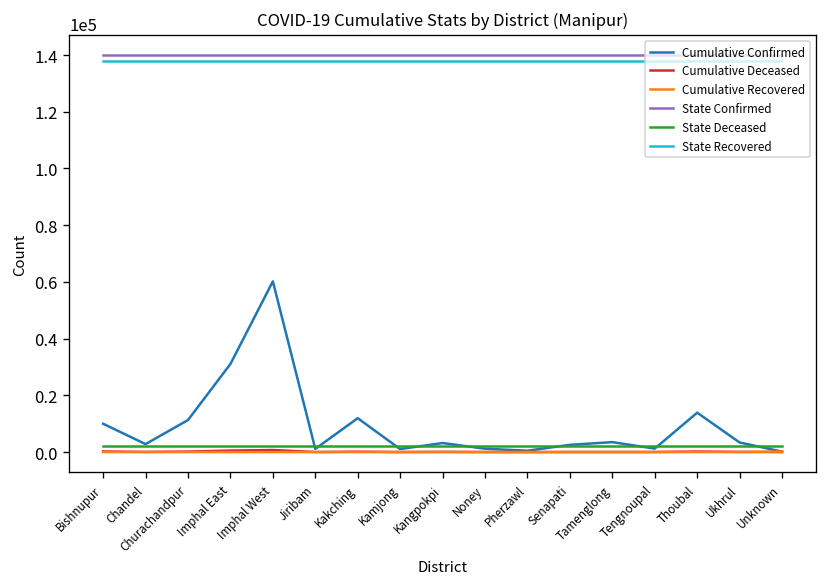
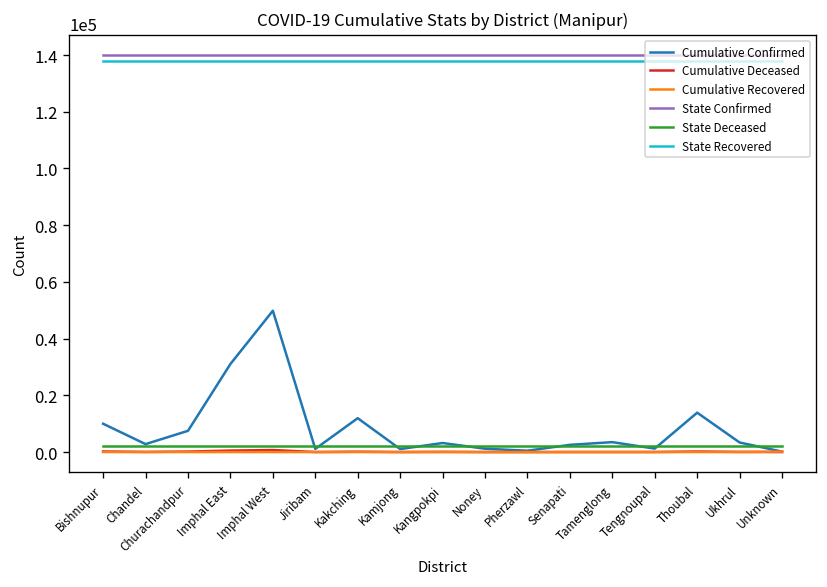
Cumulative Confirmed, Churachandpur: 11000 -> 7000
Cumulative Confirmed, Imphal West: 60000 -> 50000
